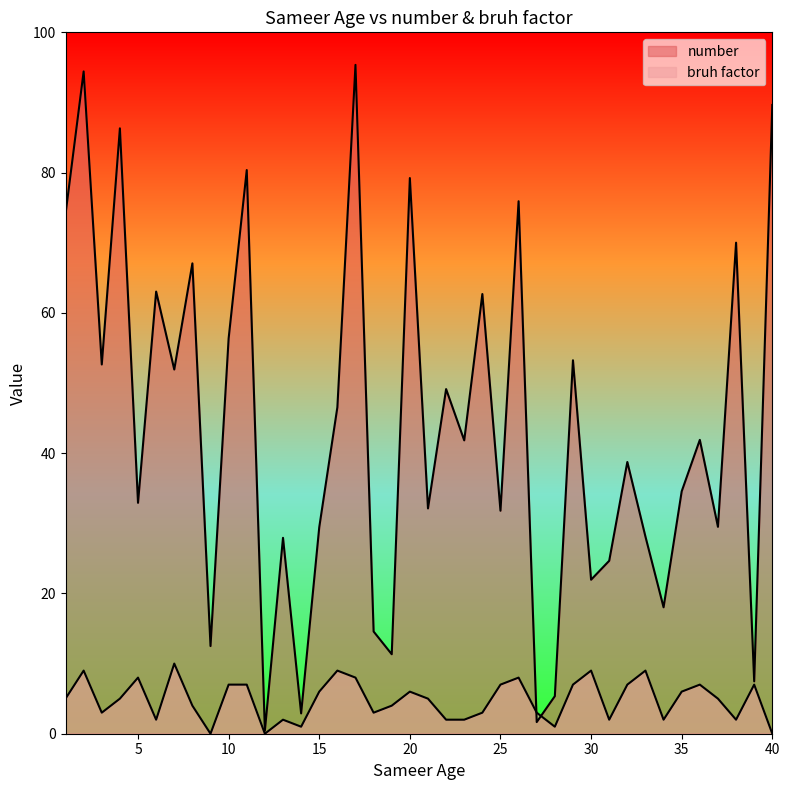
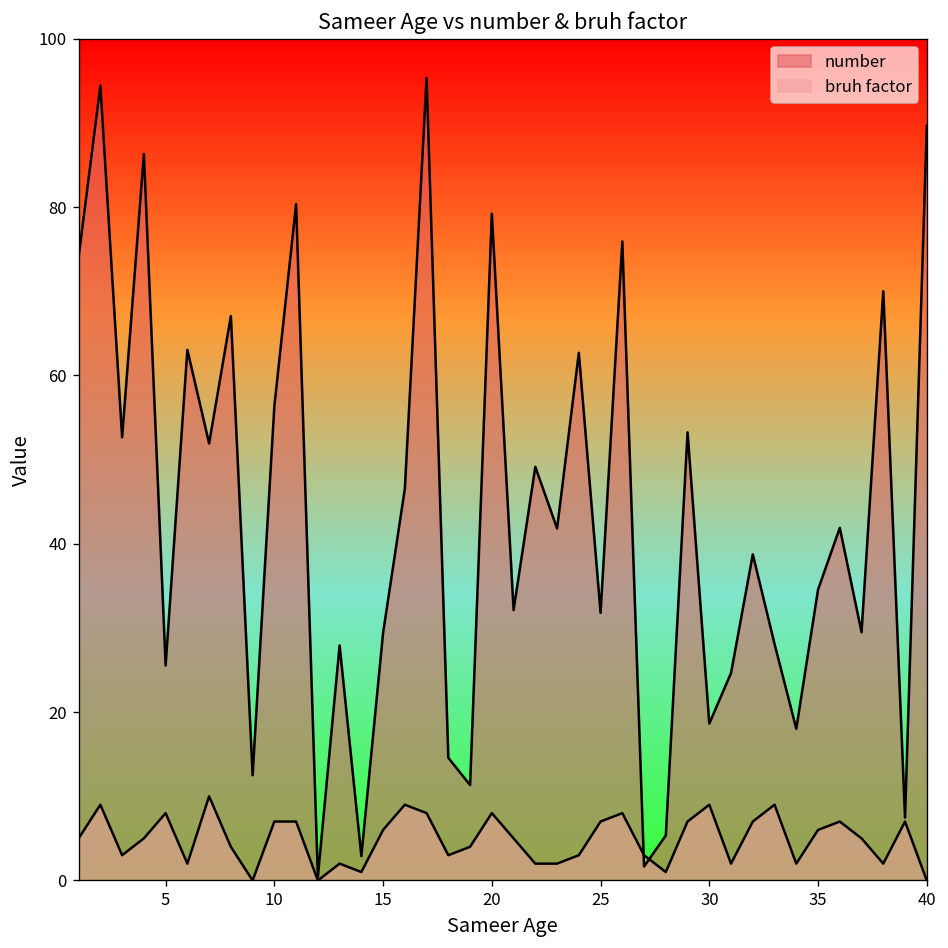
number, 5: 33 -> 26
bruh factor, 20: 6 -> 8
number, 30: 22 -> 19
